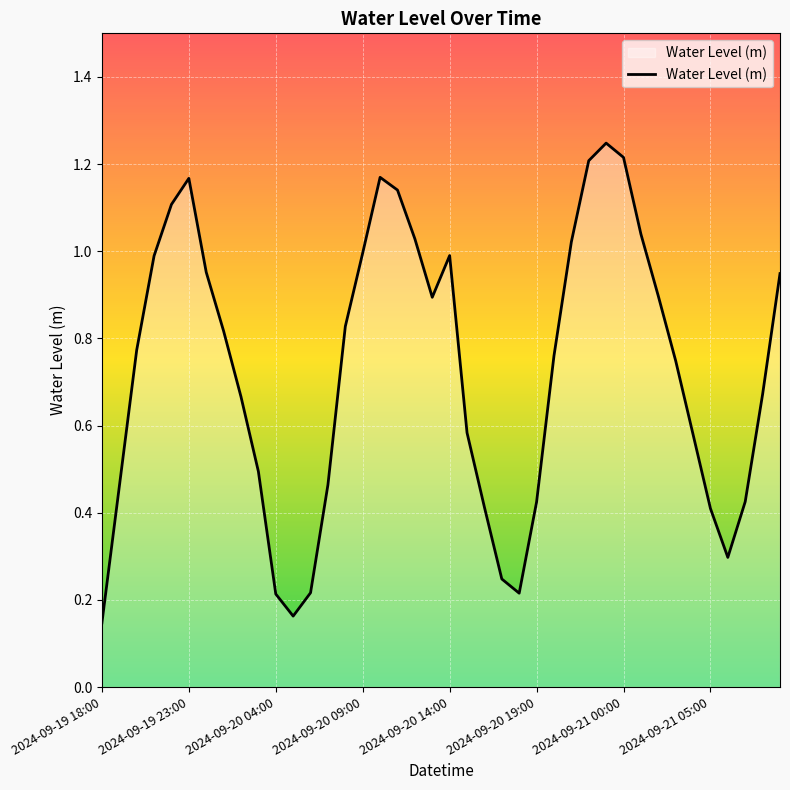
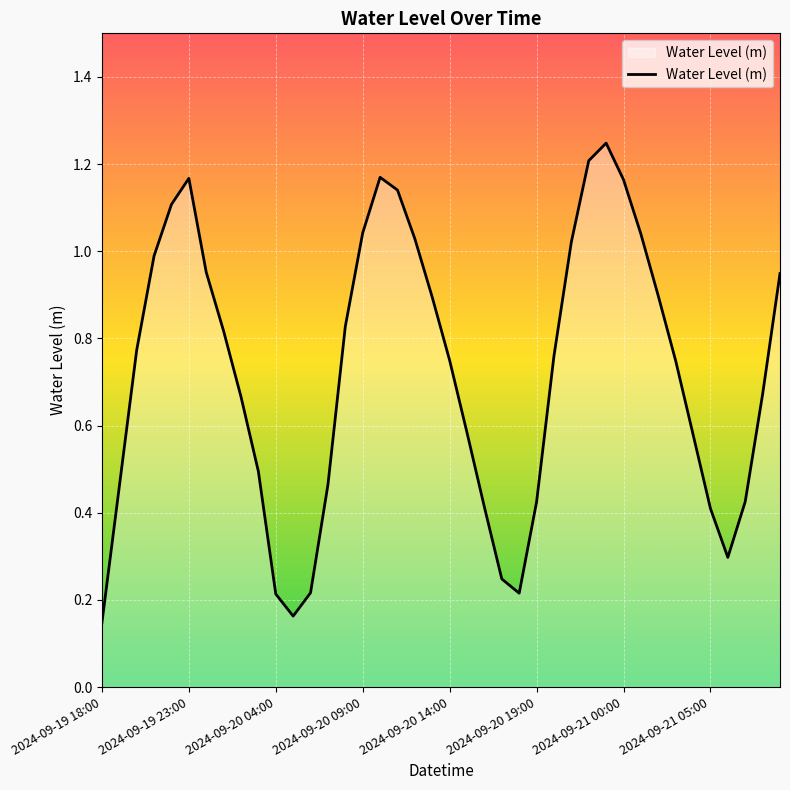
2024-09-20 09:00: 1.00 -> 1.04
2024-09-20 14:00: 0.99 -> 0.75
2024-09-21 00:00: 1.22 -> 1.16
